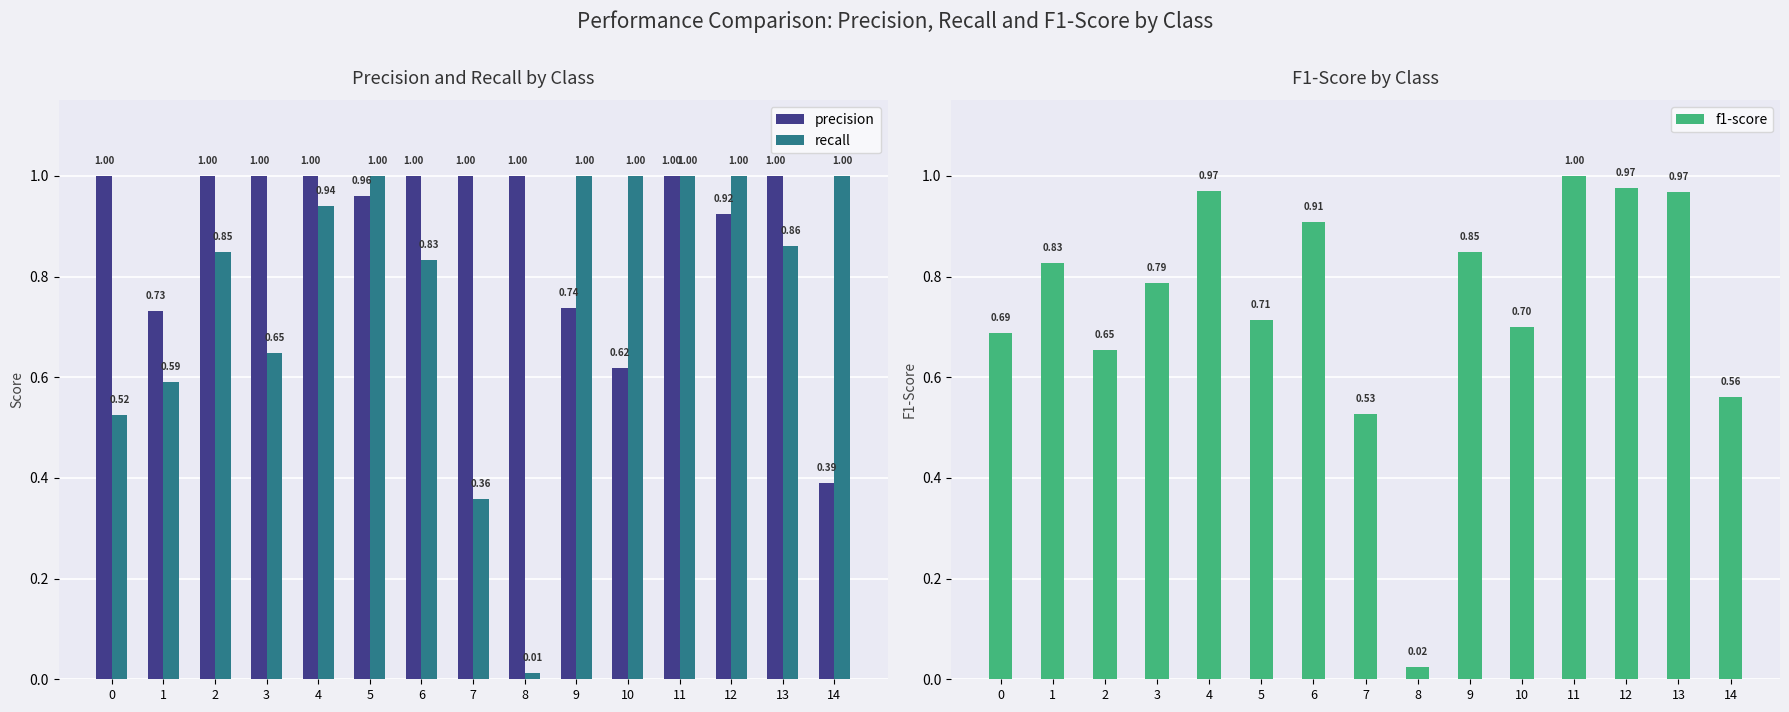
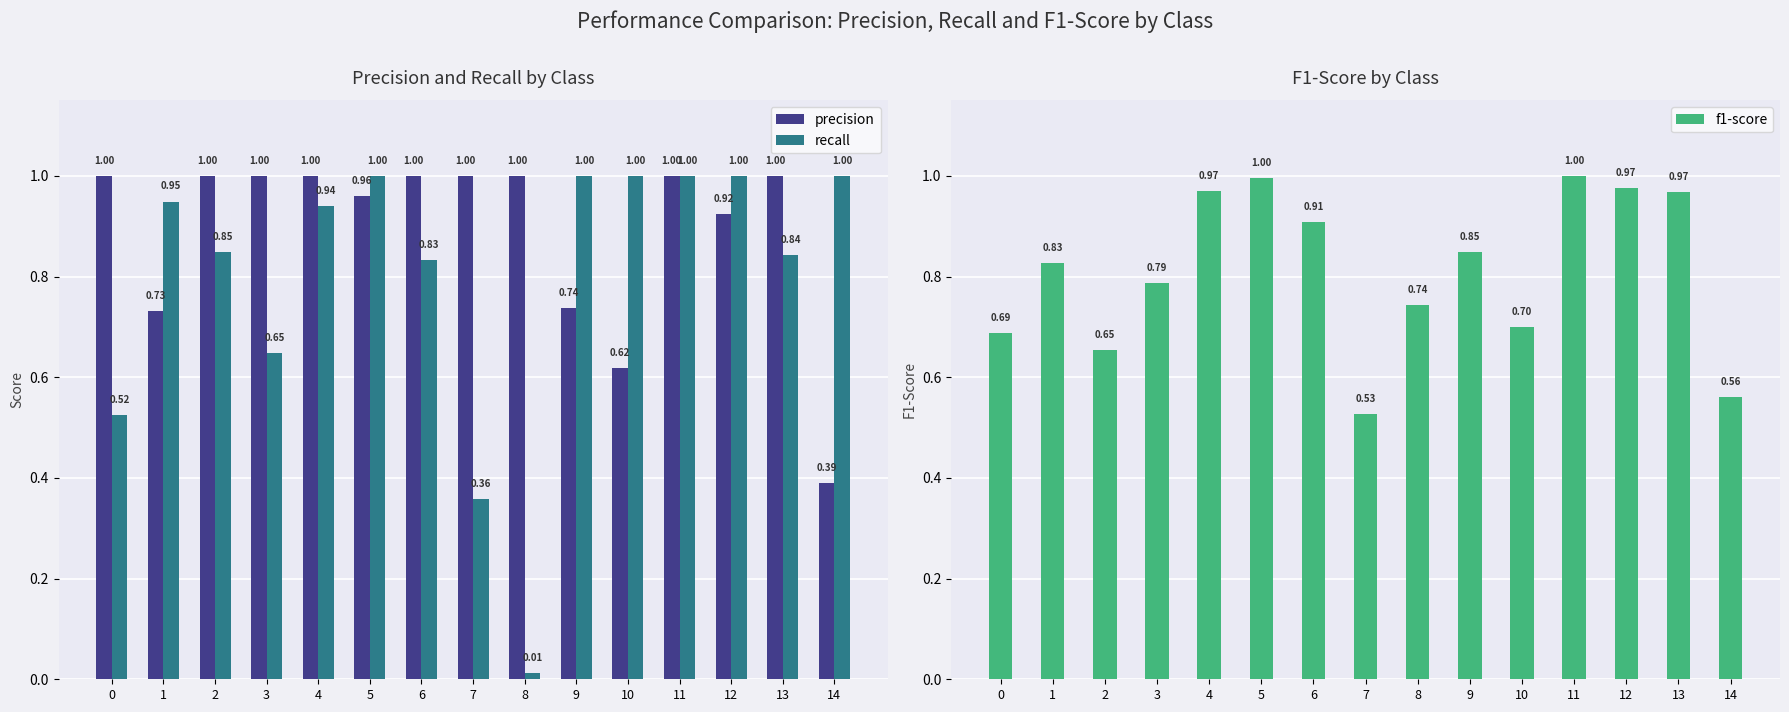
Precision and Recall by Class, recall, 1: 0.59 -> 0.95
Precision and Recall by Class, recall, 13: 0.86 -> 0.84
F1-Score by Class, 5: 0.71 -> 1.00
F1-Score by Class, 8: 0.02 -> 0.74
